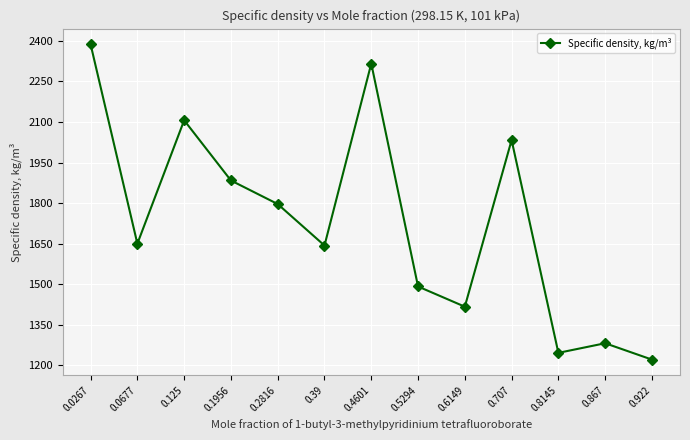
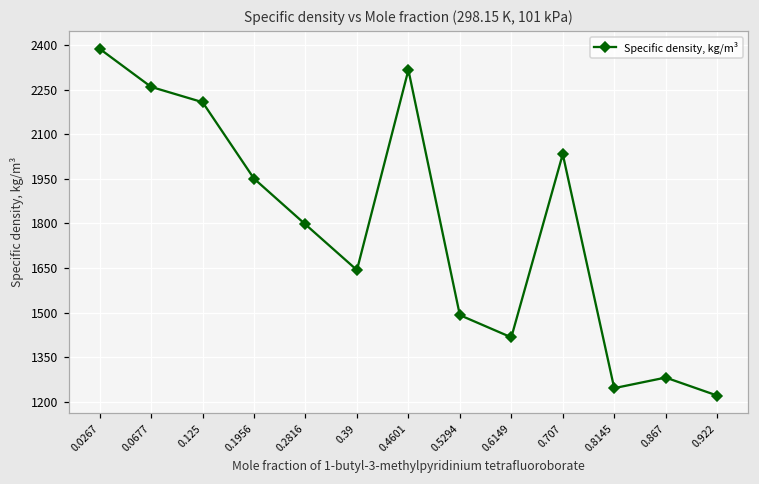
0.0677: 1650 -> 2260
0.125: 2110 -> 2210
0.1956: 1880 -> 1950
